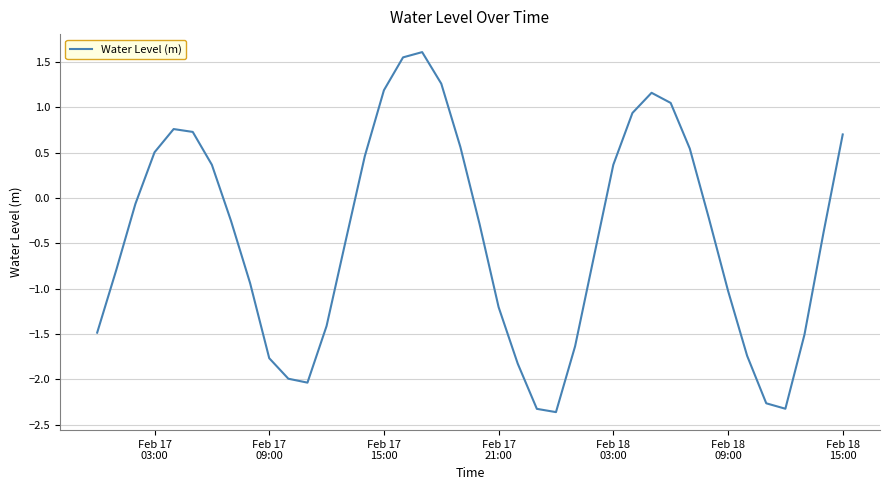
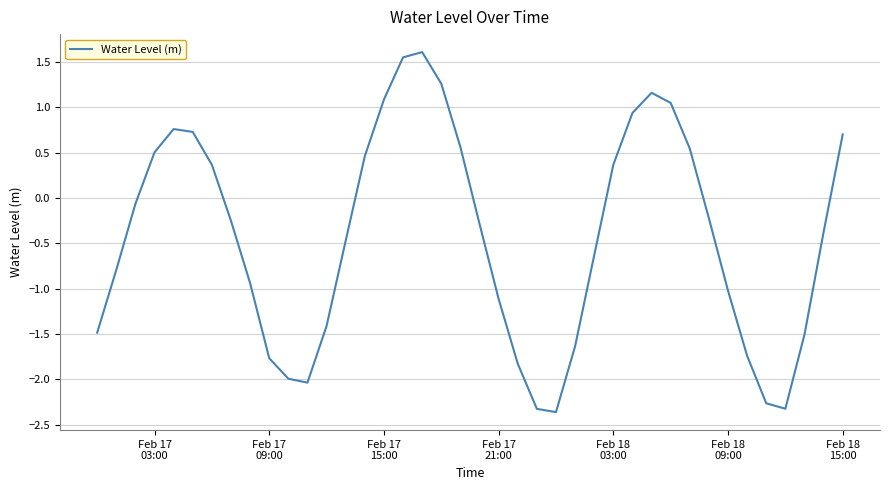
Feb 17 15:00: 1.2 -> 1.1
Feb 17 21:00: -1.2 -> -1.1
